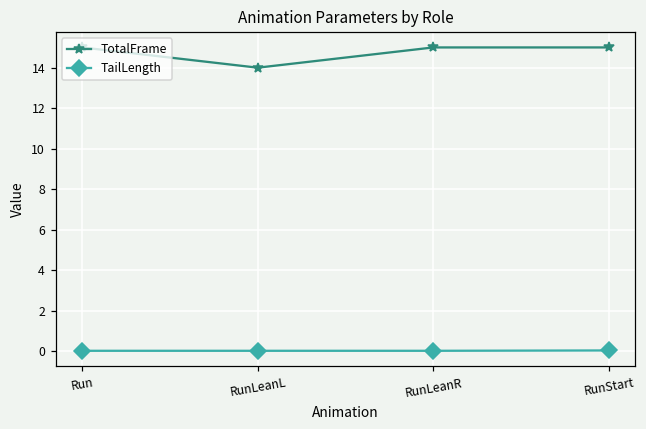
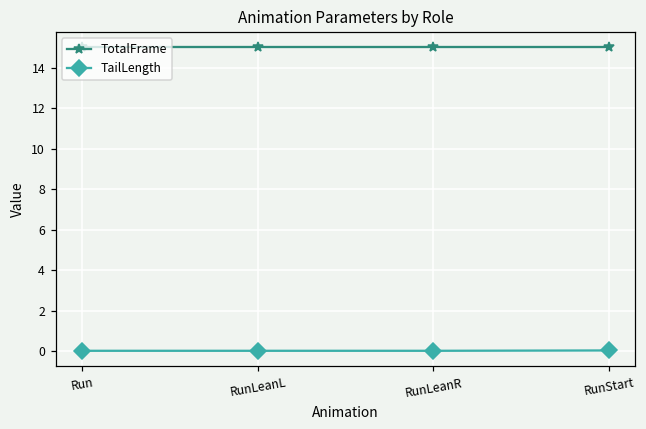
TotalFrame, RunLeanL: 14 -> 15
